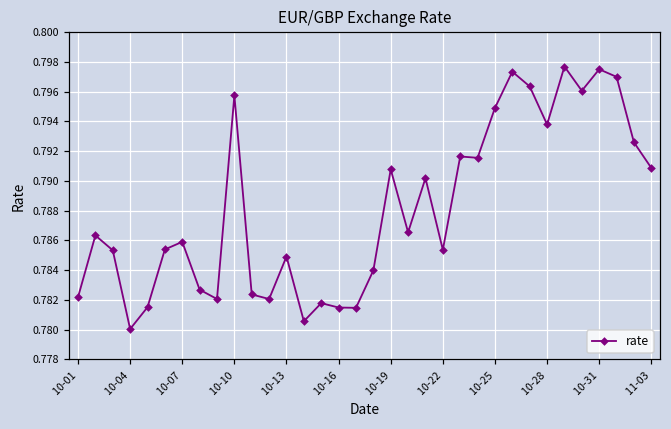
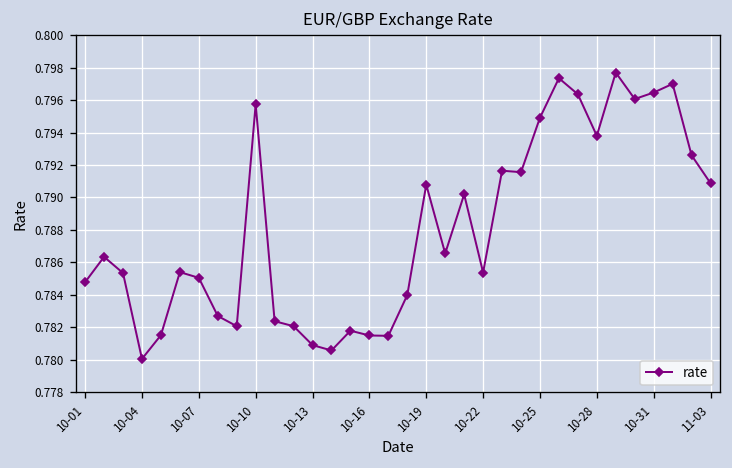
10-01: 0.7822 -> 0.7848
10-07: 0.7859 -> 0.7850
10-13: 0.7849 -> 0.7809
10-31: 0.7975 -> 0.7965
